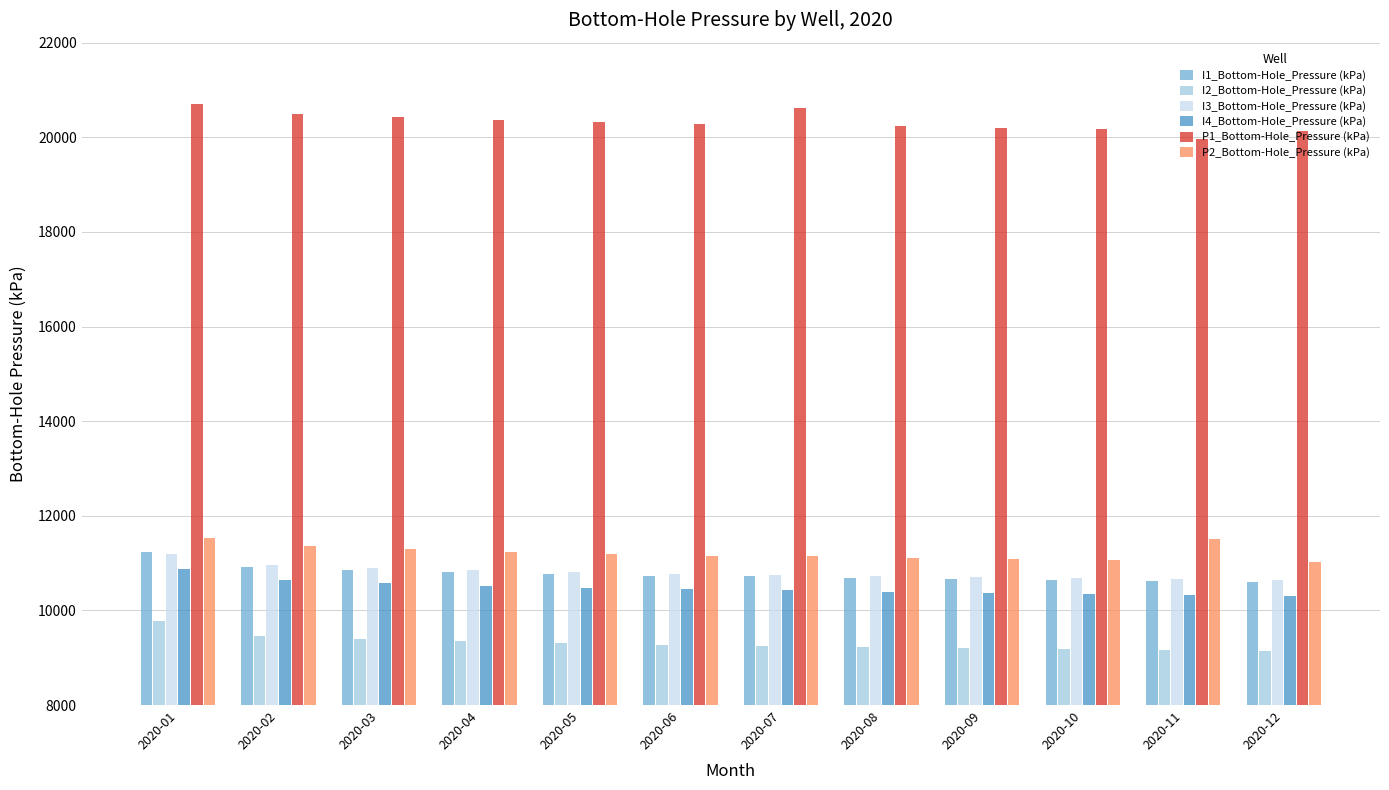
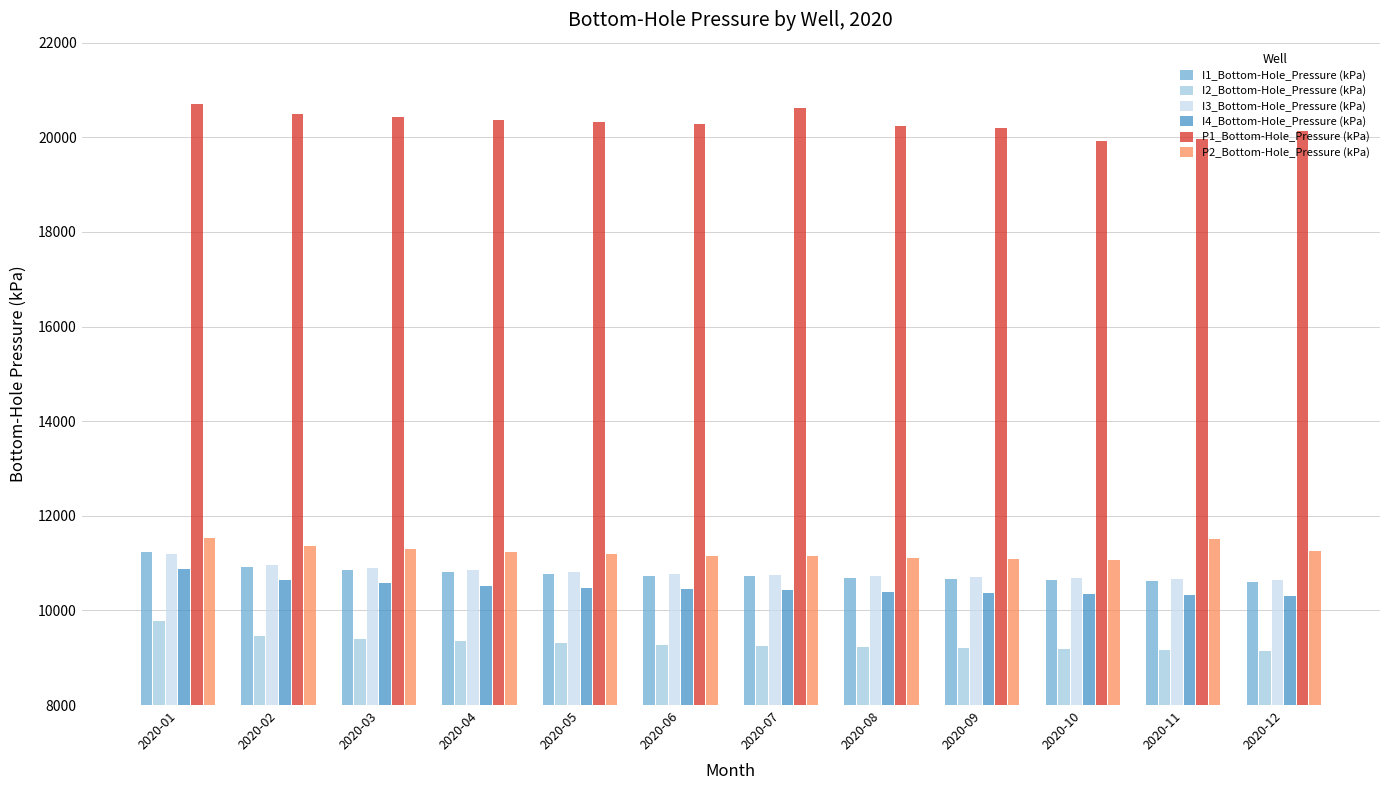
P1_Bottom-Hole_Pressure (kPa), 2020-10: 20200 -> 19900
P2_Bottom-Hole_Pressure (kPa), 2020-12: 11000 -> 11300
